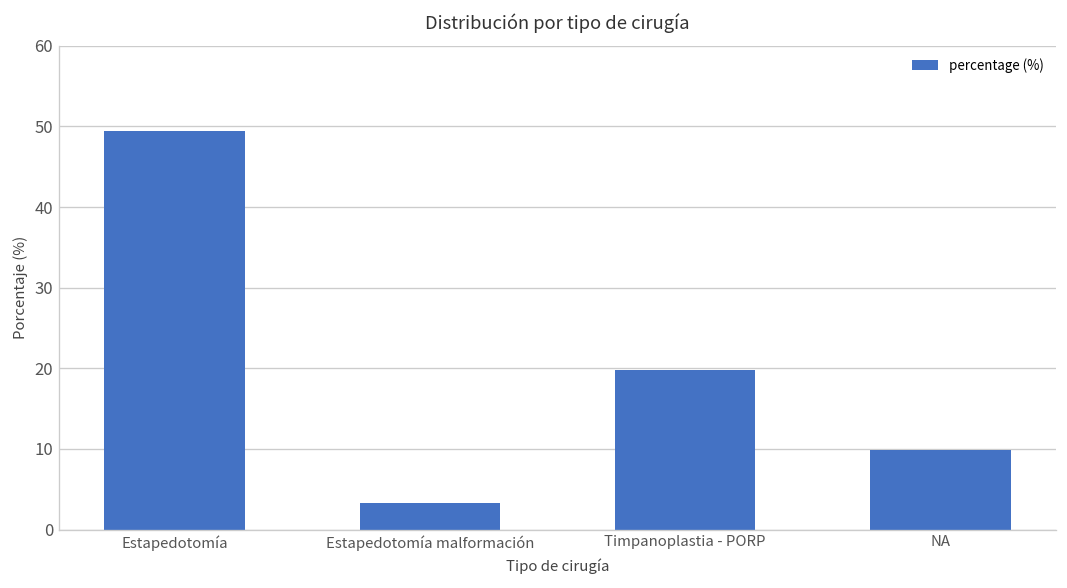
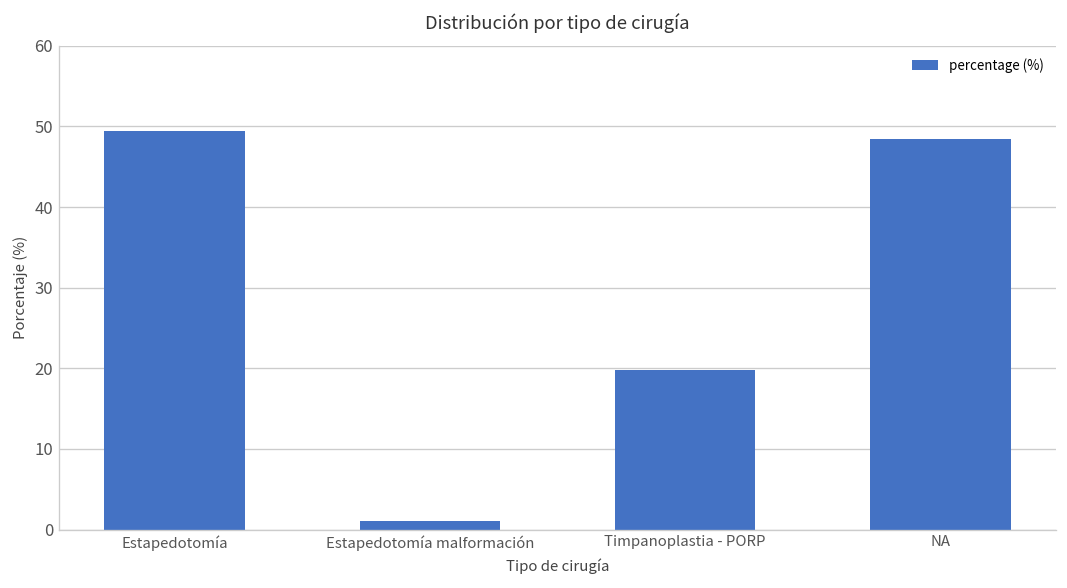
Estapedotomía malformación: 3 -> 1
NA: 10 -> 48
